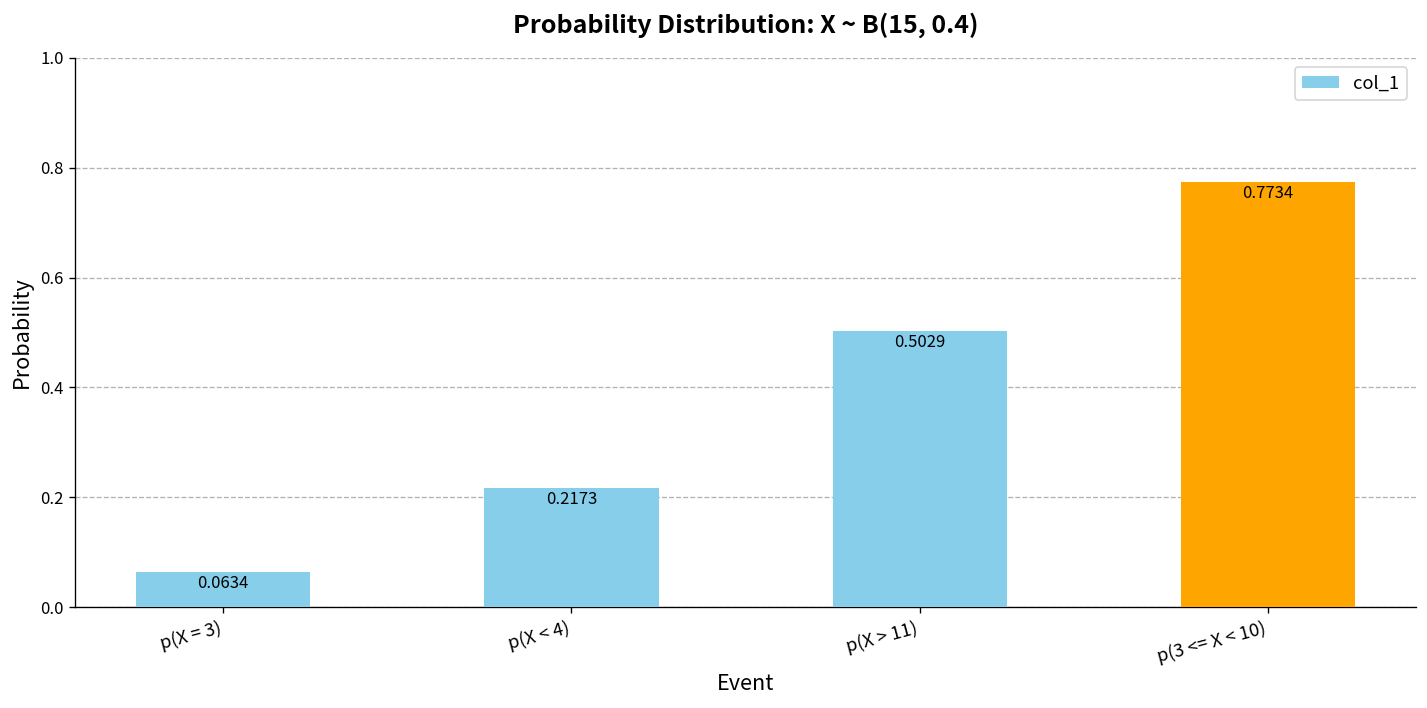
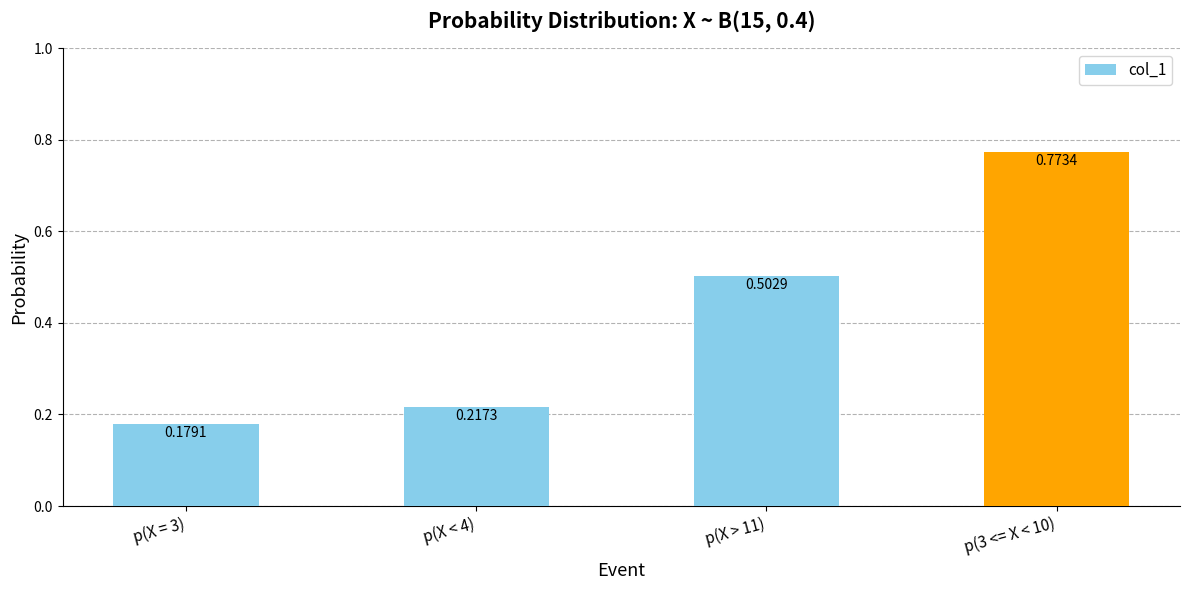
p(X = 3): 0.0634 -> 0.1791
